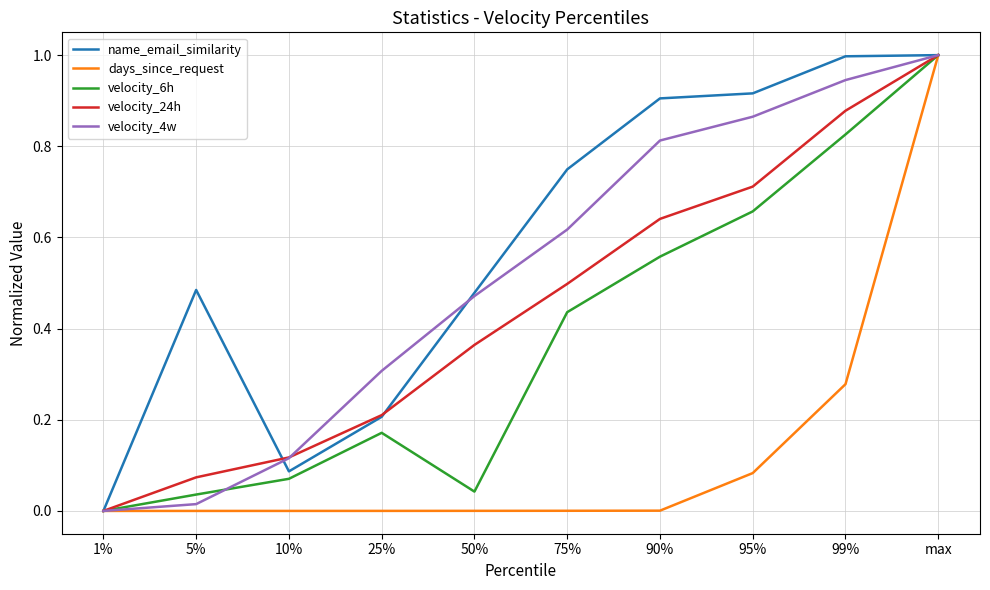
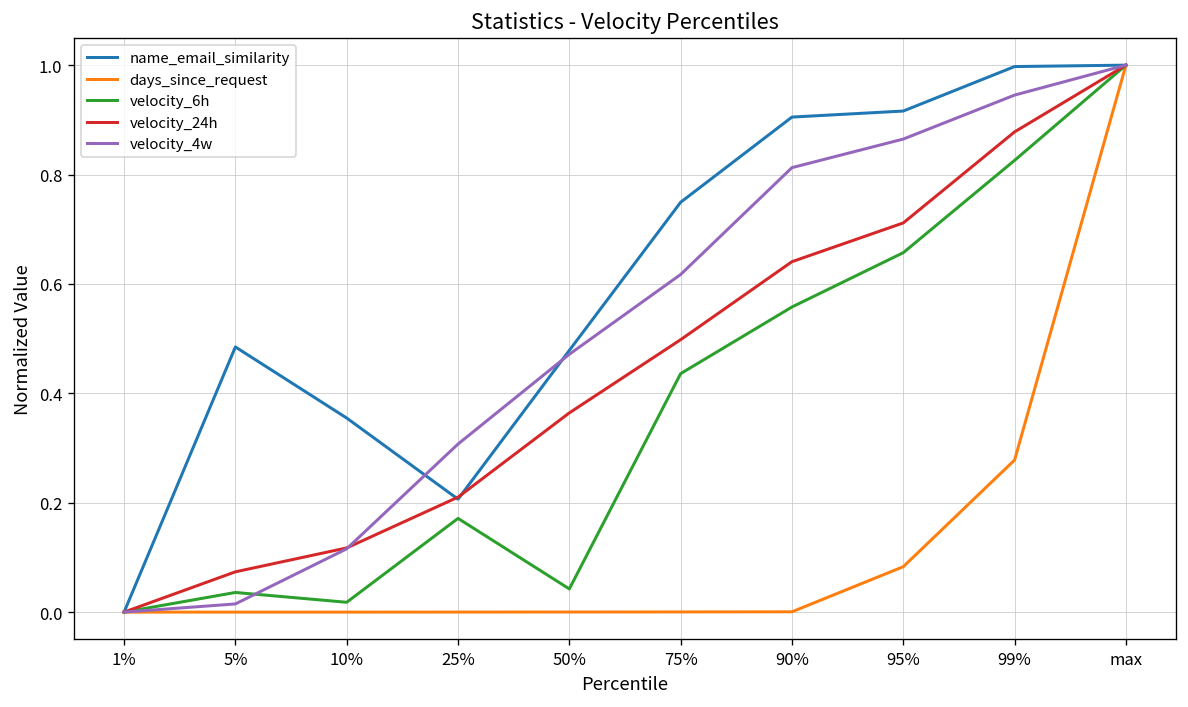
name_email_similarity, 10%: 0.09 -> 0.35
velocity_6h, 10%: 0.07 -> 0.02
